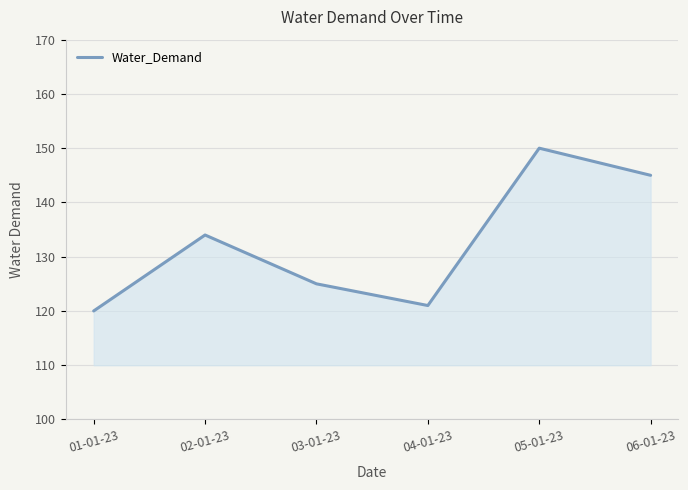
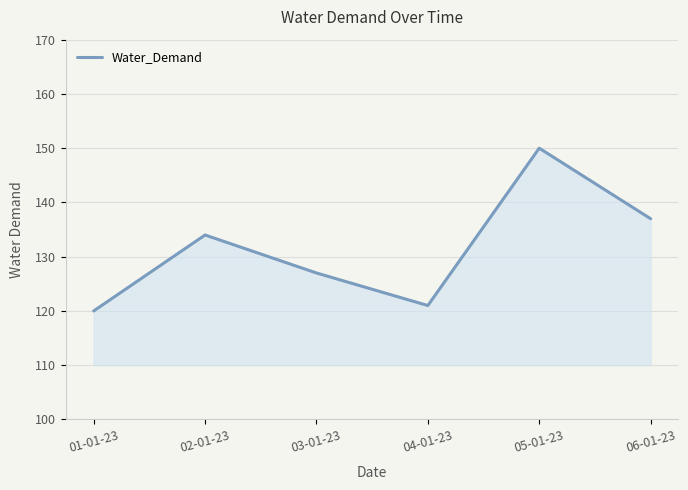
03-01-23: 125 -> 127
06-01-23: 145 -> 137
